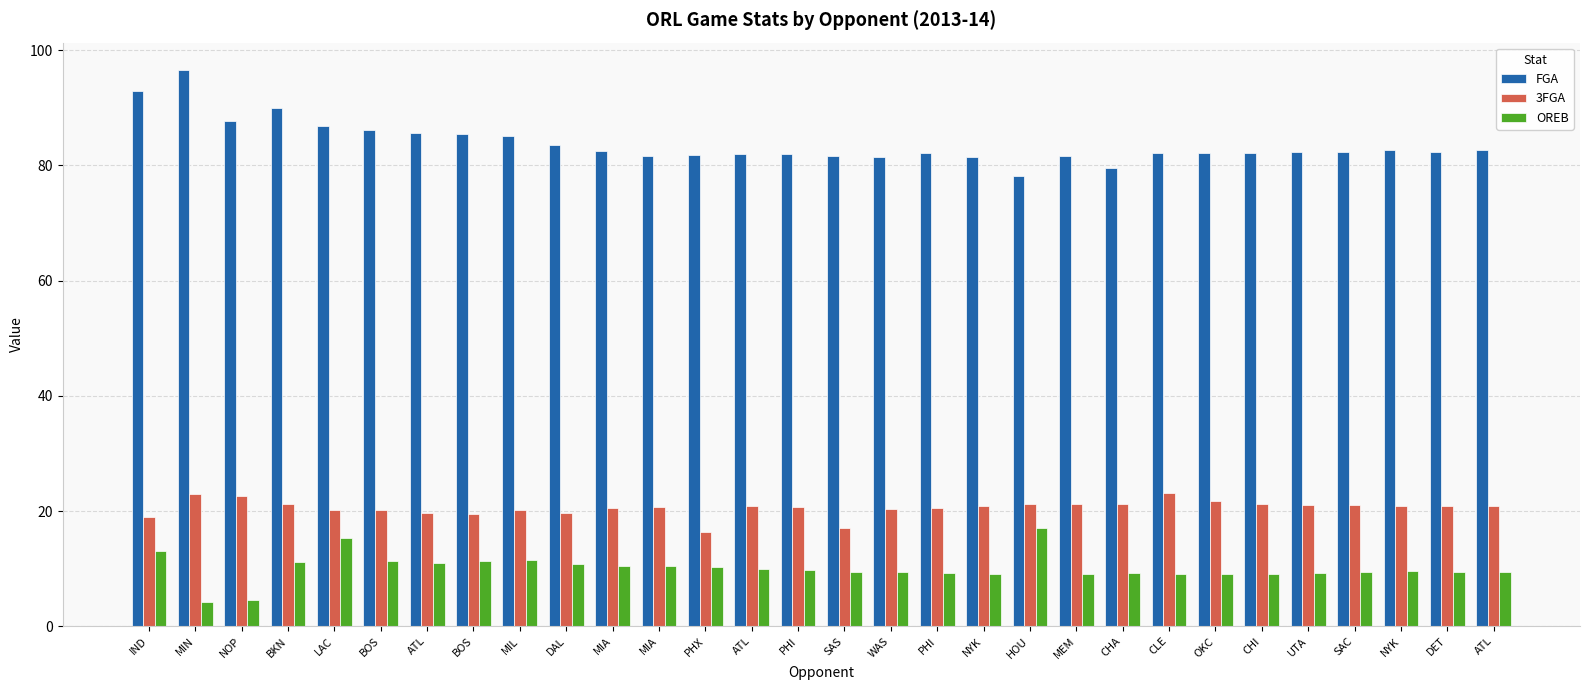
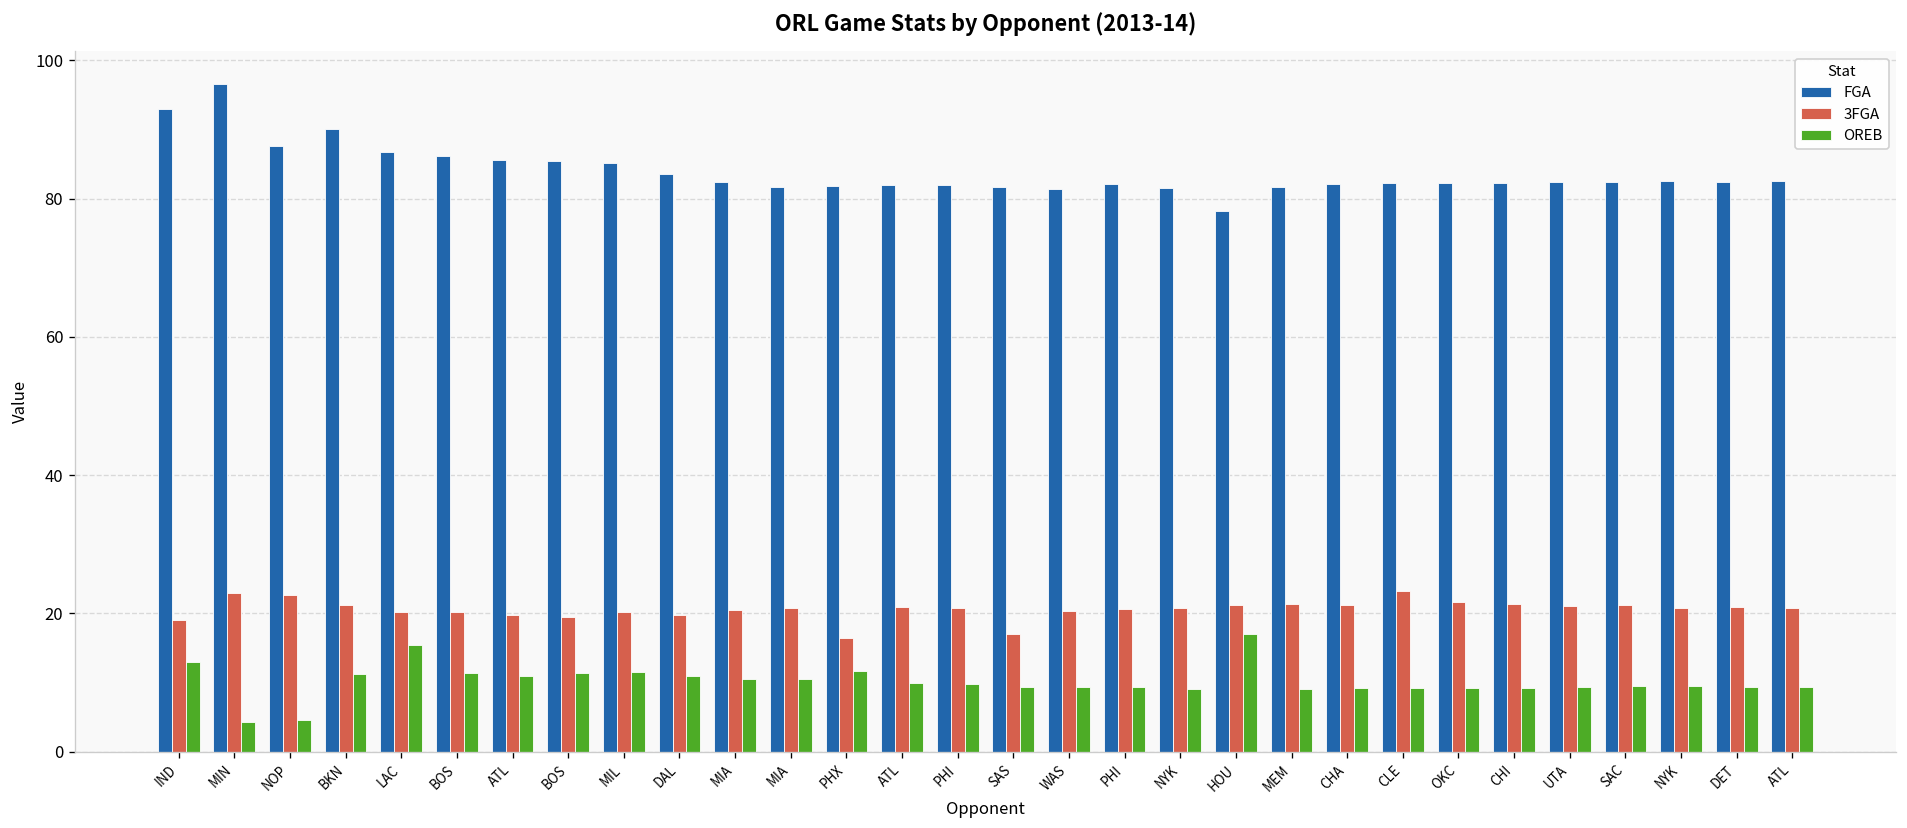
OREB, PHX: 10 -> 12
FGA, CHA: 80 -> 82
